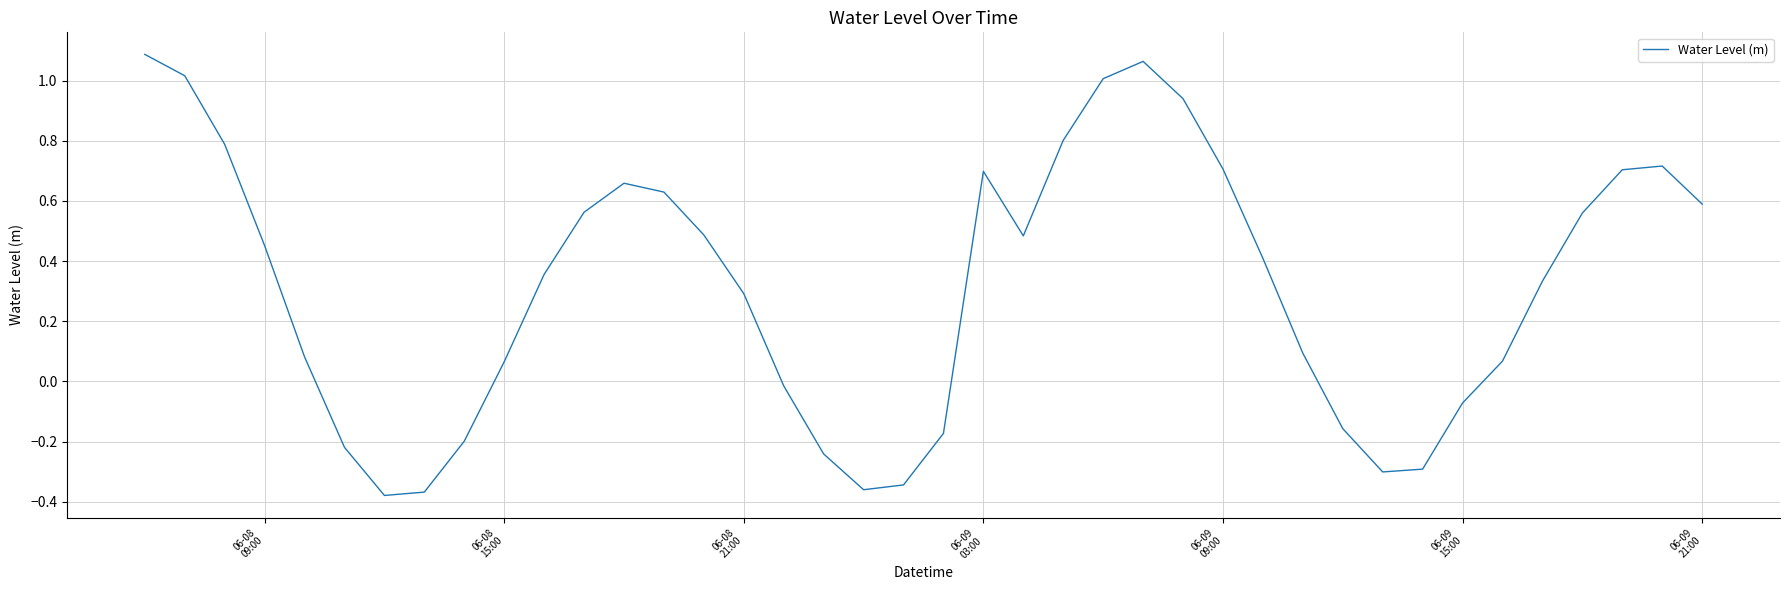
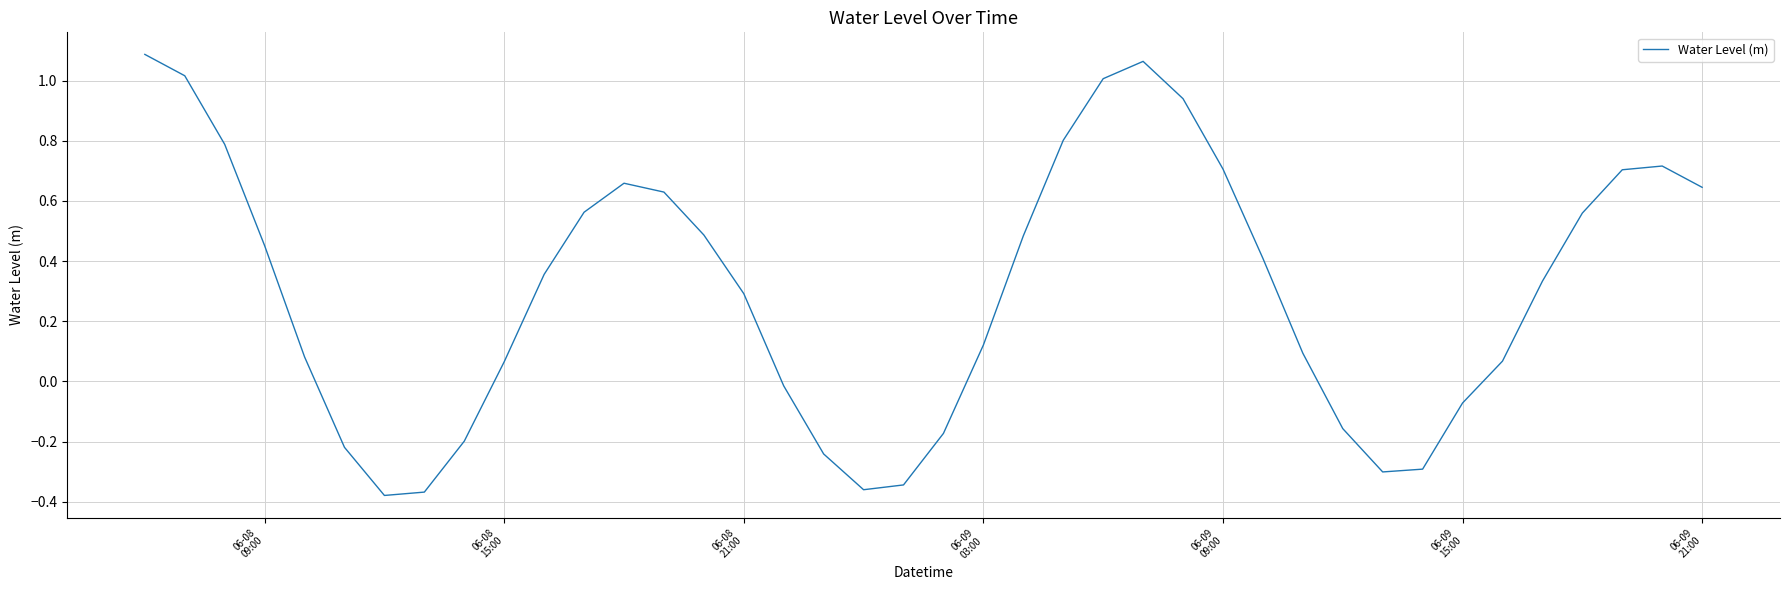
06-09 03:00: 0.70 -> 0.12
06-09 21:00: 0.59 -> 0.65
